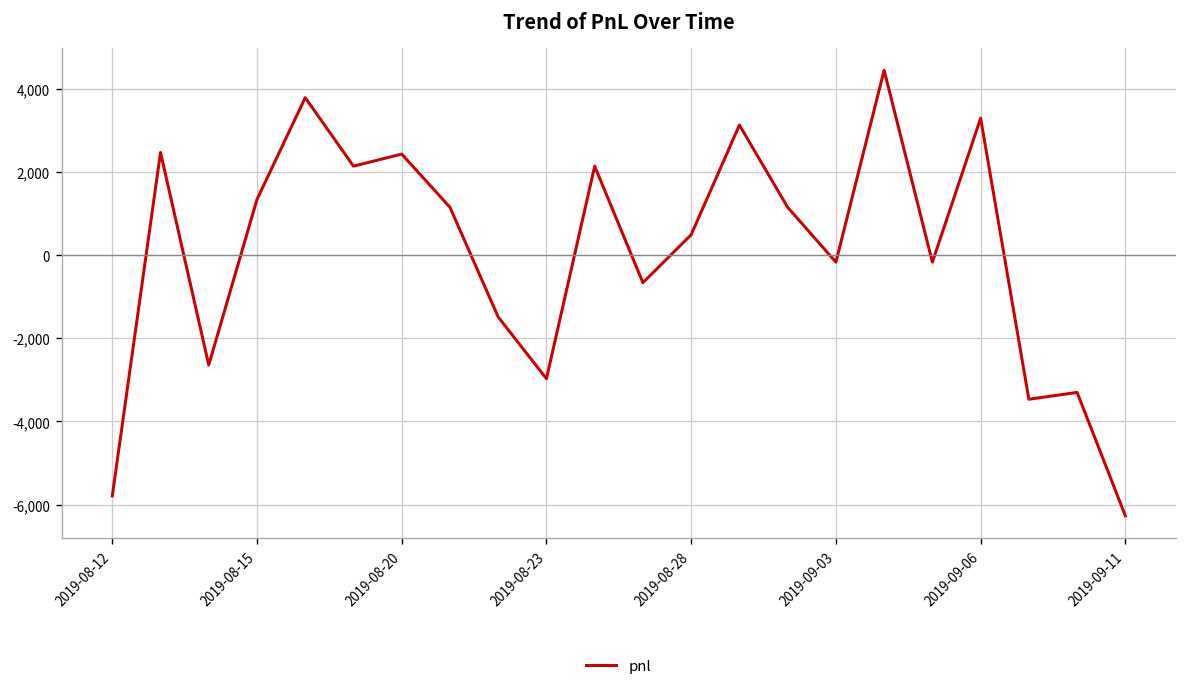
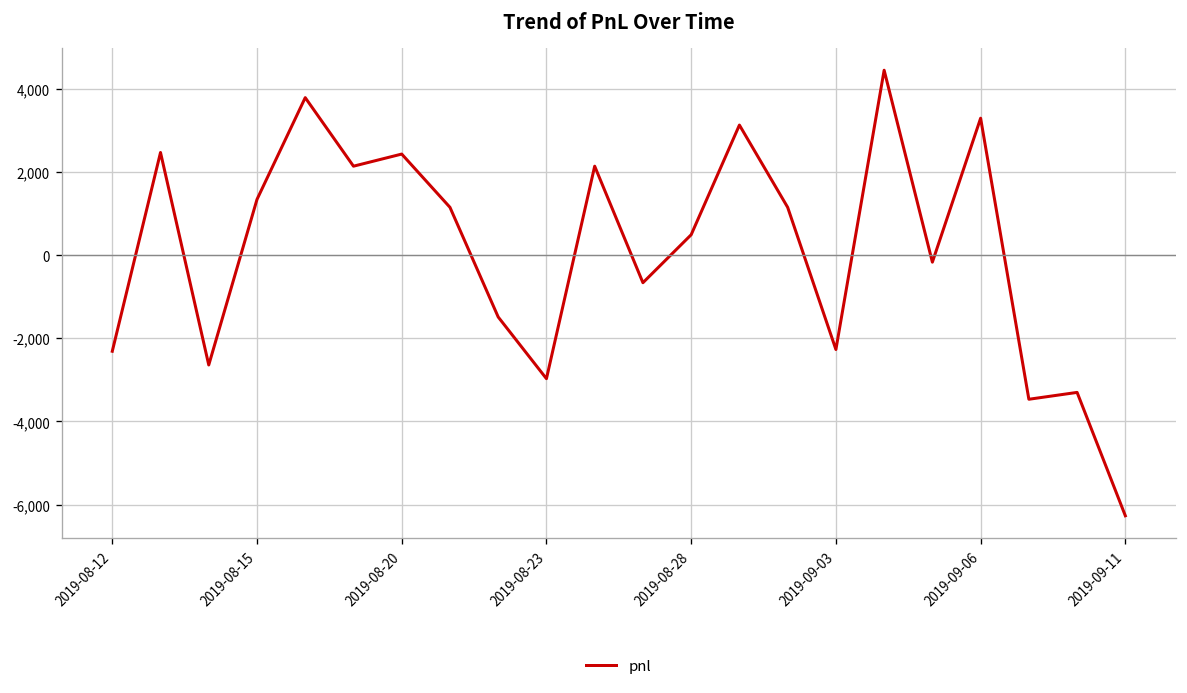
2019-08-12: -5,800 -> -2,300
2019-09-03: -200 -> -2,300
